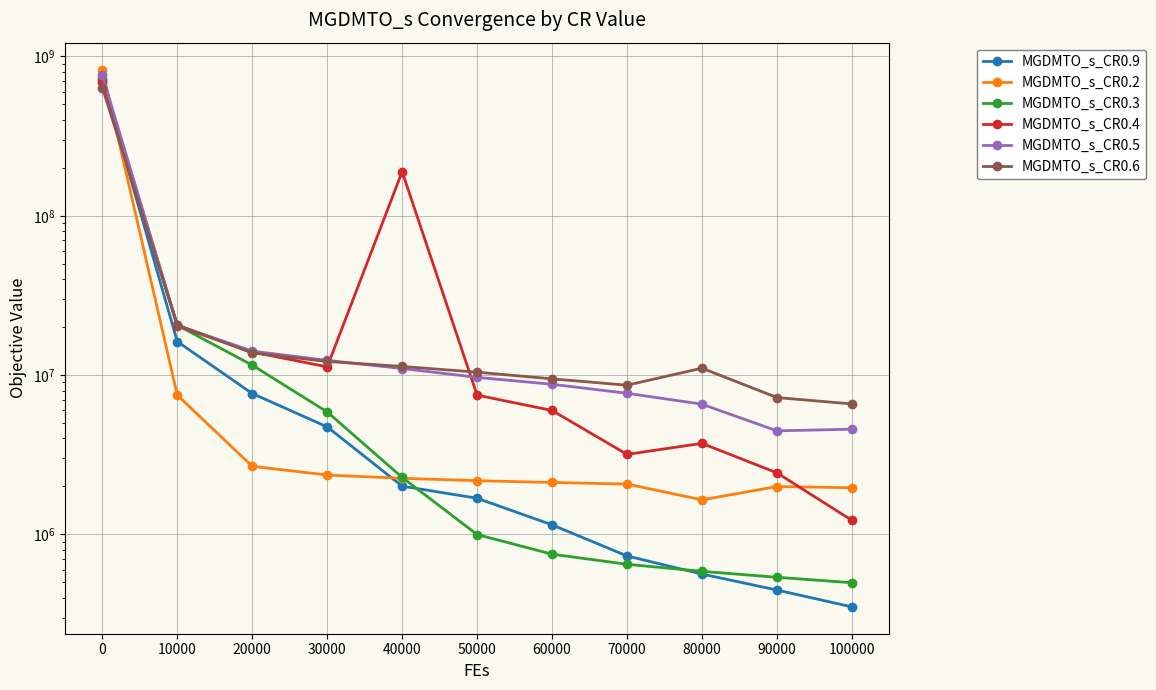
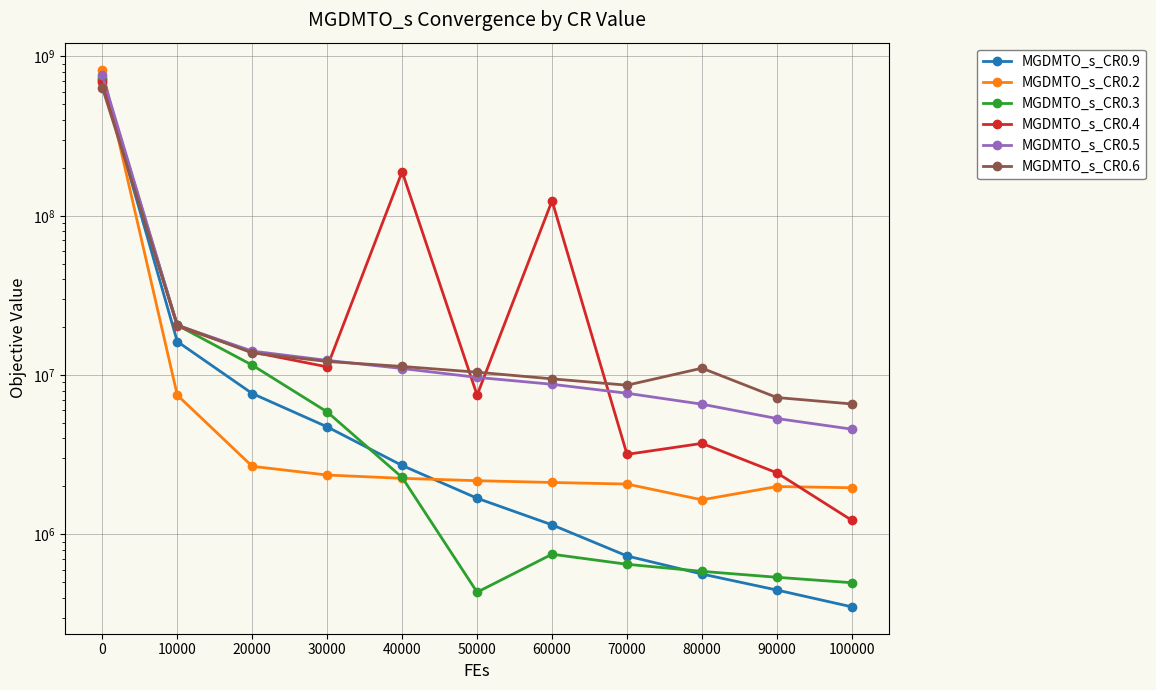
MGDMTO_s_CR0.9, 40000: 2000000 -> 2700000
MGDMTO_s_CR0.3, 50000: 1000000 -> 430000
MGDMTO_s_CR0.4, 60000: 6000000 -> 120000000
MGDMTO_s_CR0.5, 90000: 4500000 -> 5300000
